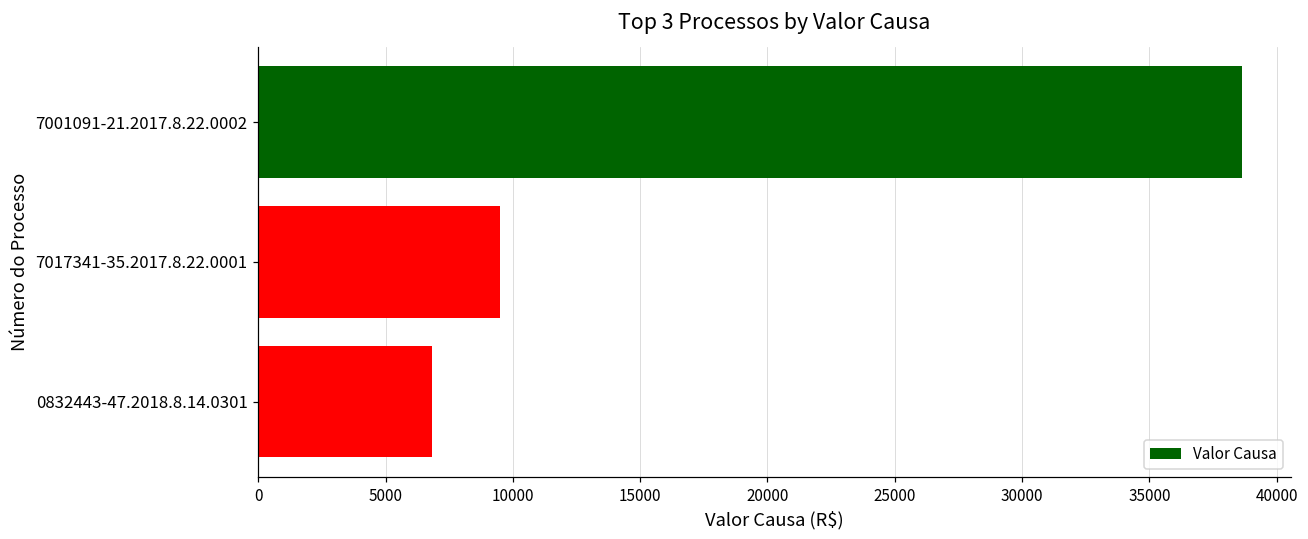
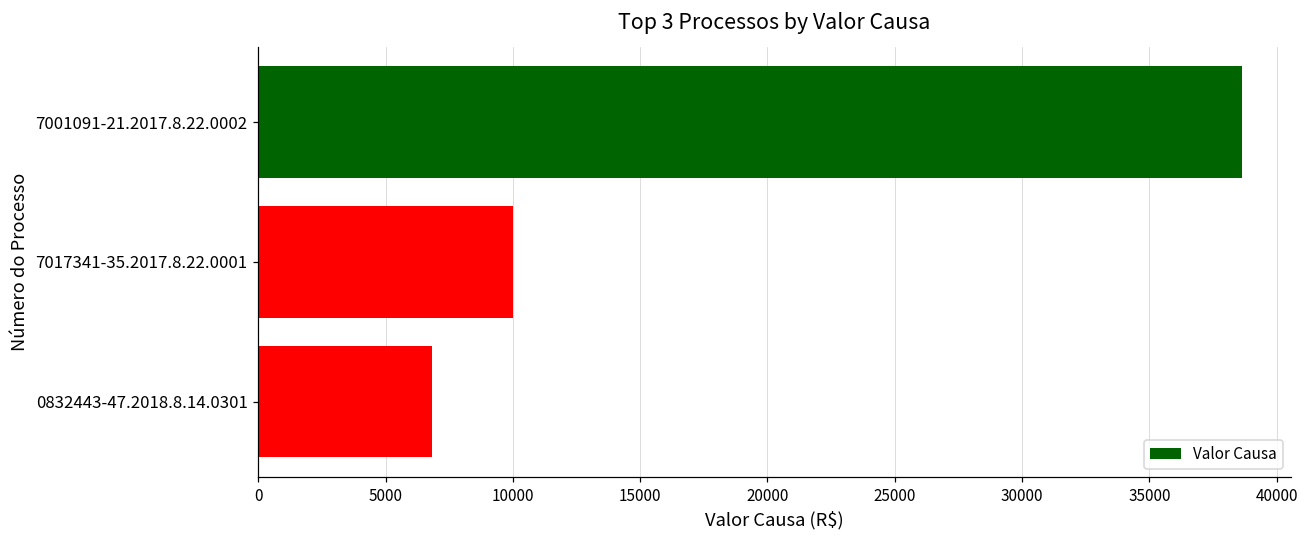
7017341-35.2017.8.22.0001: 9500 -> 10000
